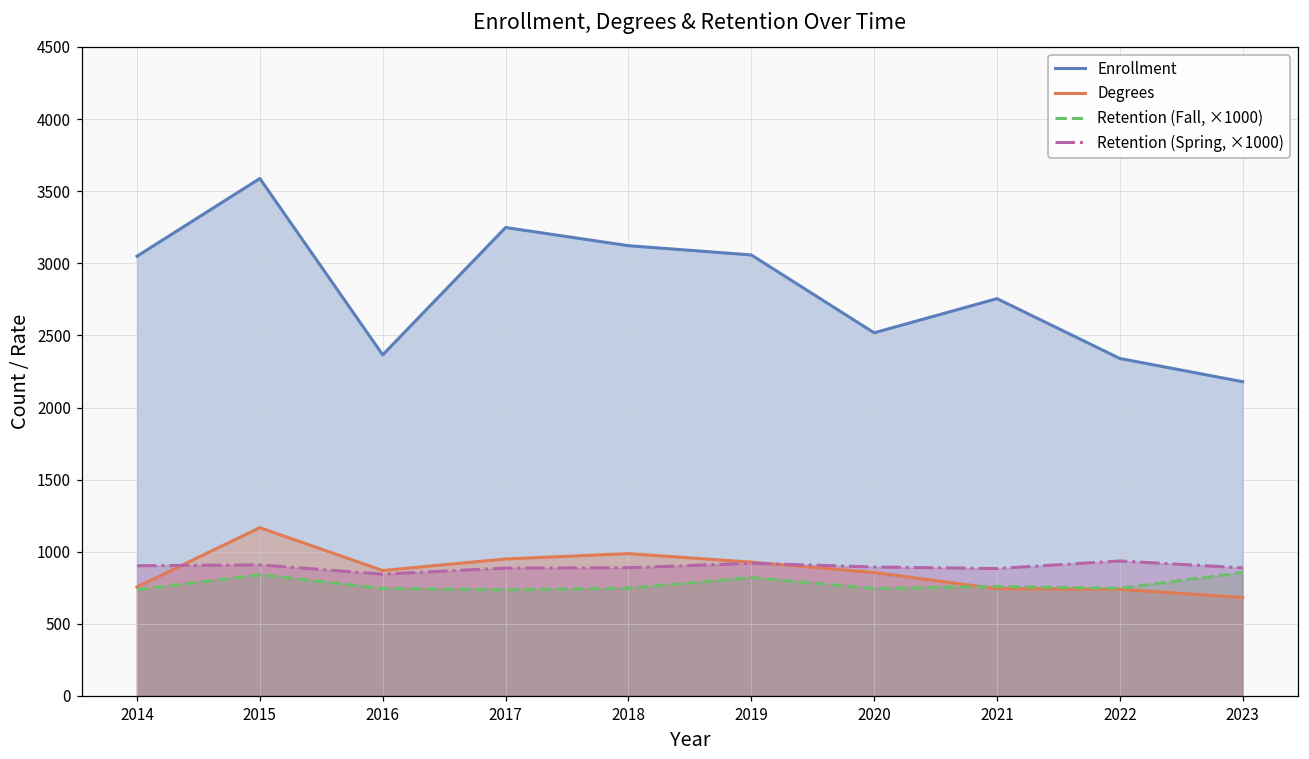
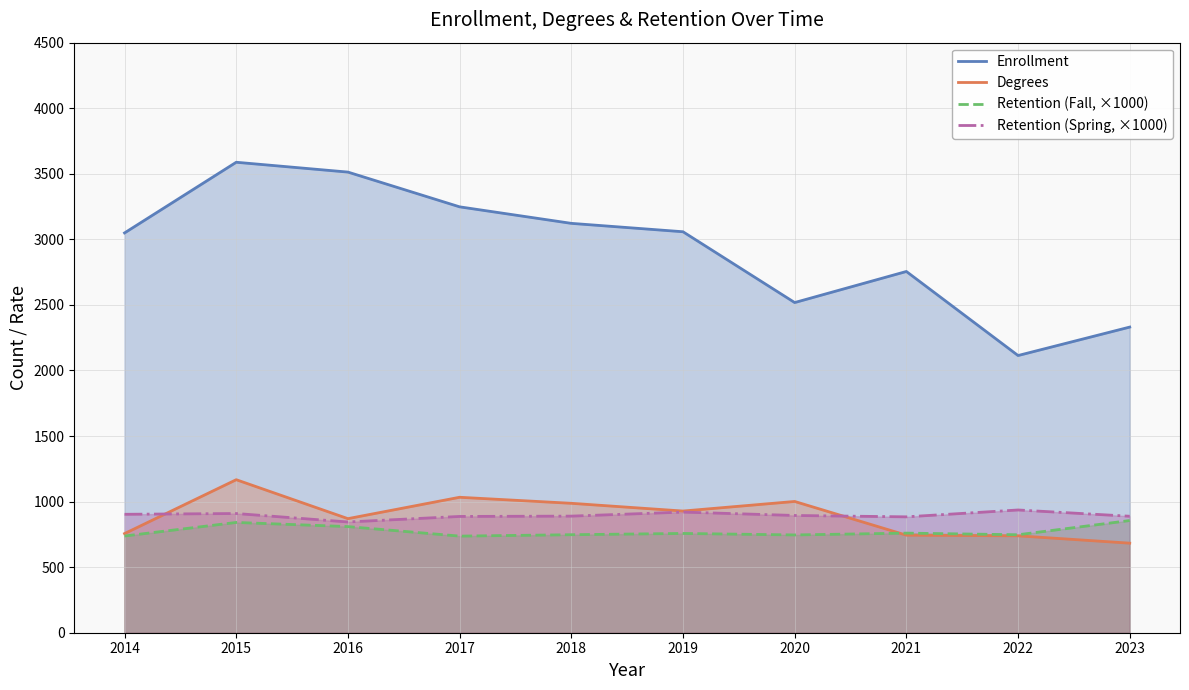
Enrollment, 2016: 2370 -> 3510
Retention (Fall, ×1000), 2016: 750 -> 810
Degrees, 2017: 950 -> 1030
Retention (Fall, ×1000), 2019: 820 -> 760
Degrees, 2020: 860 -> 1000
Enrollment, 2022: 2340 -> 2110
Enrollment, 2023: 2180 -> 2330
